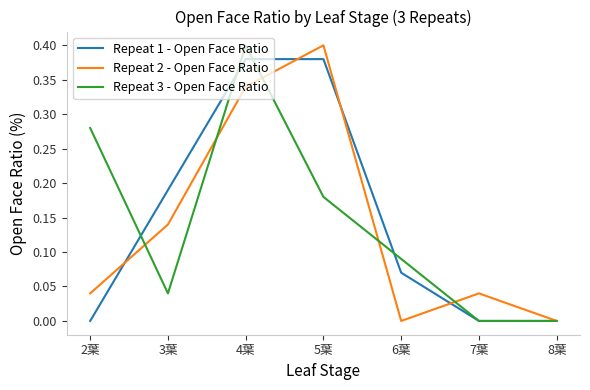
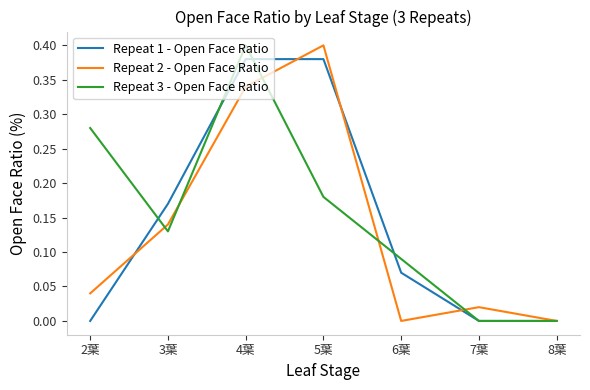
Repeat 1 - Open Face Ratio, 3葉: 0.19 -> 0.17
Repeat 3 - Open Face Ratio, 3葉: 0.04 -> 0.13
Repeat 2 - Open Face Ratio, 7葉: 0.04 -> 0.02
